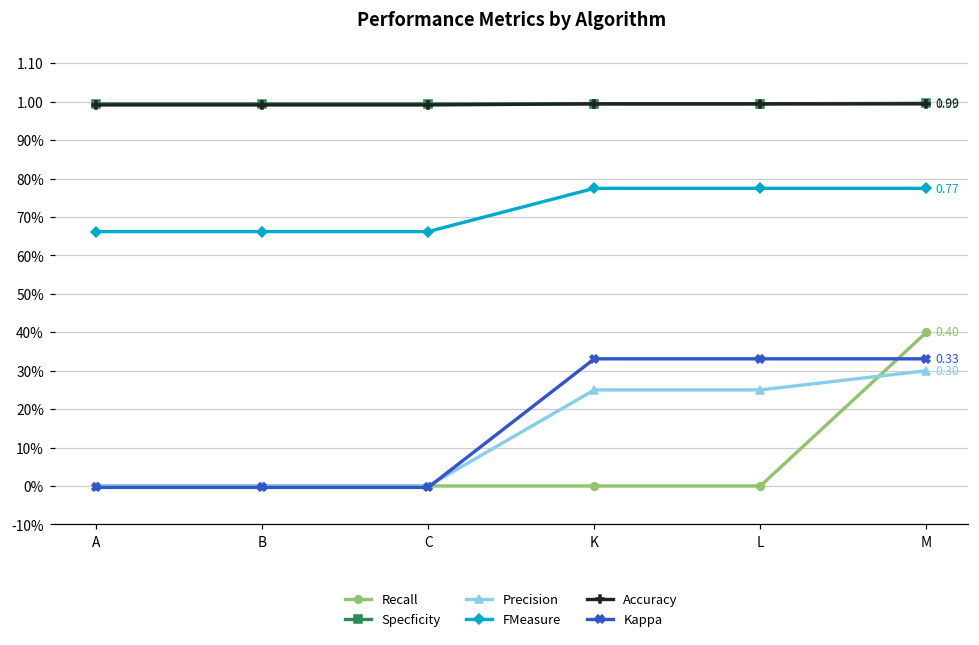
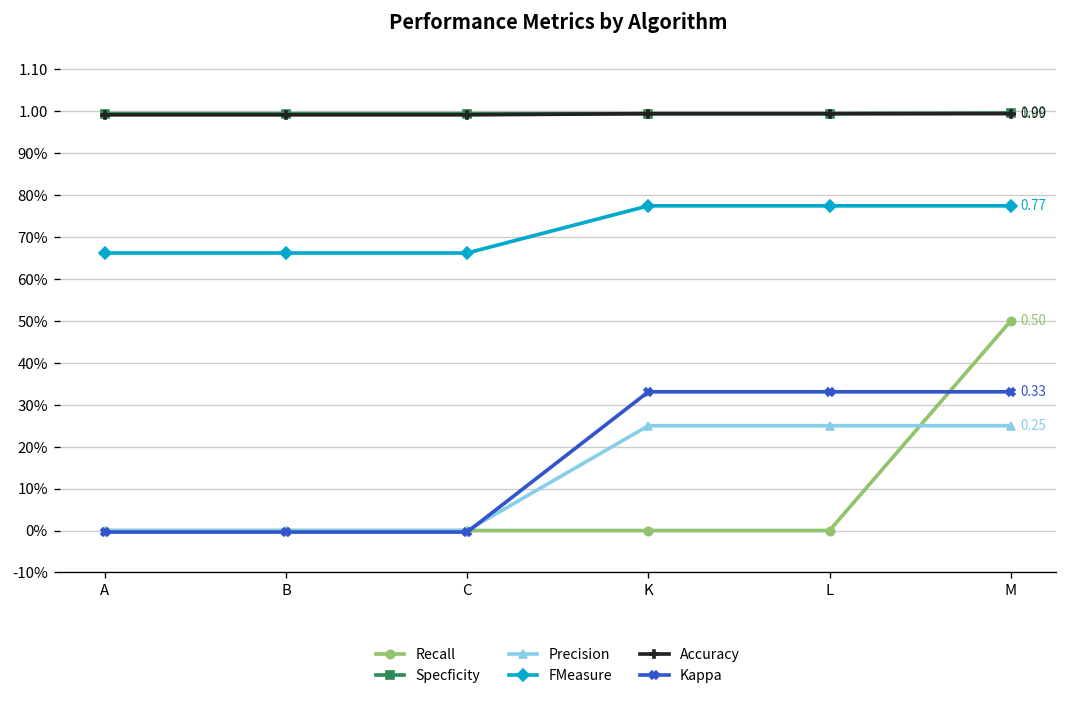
Recall, M: 0.40 -> 0.50
Precision, M: 0.30 -> 0.25
